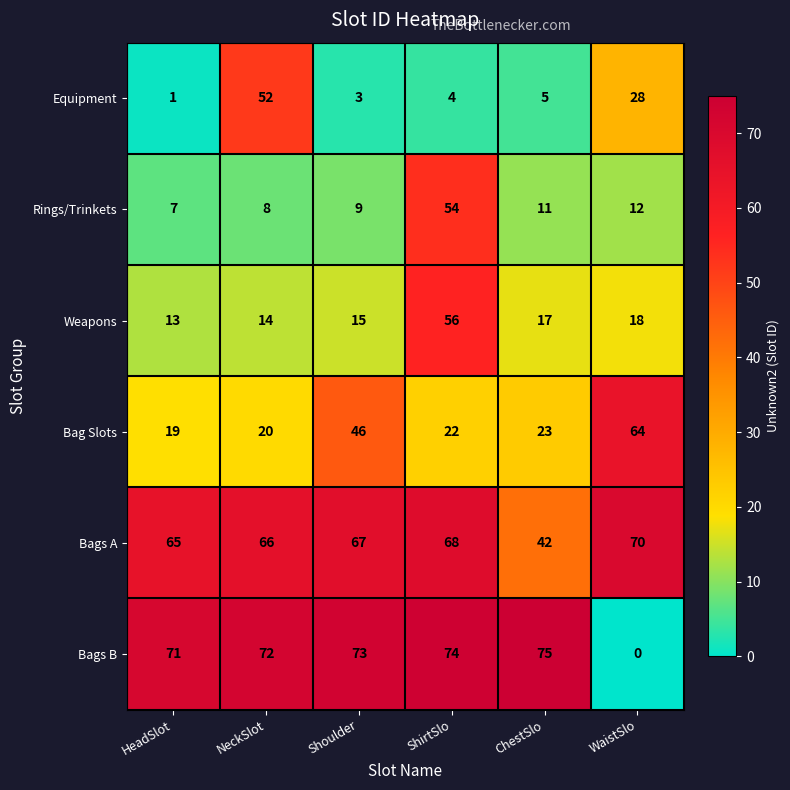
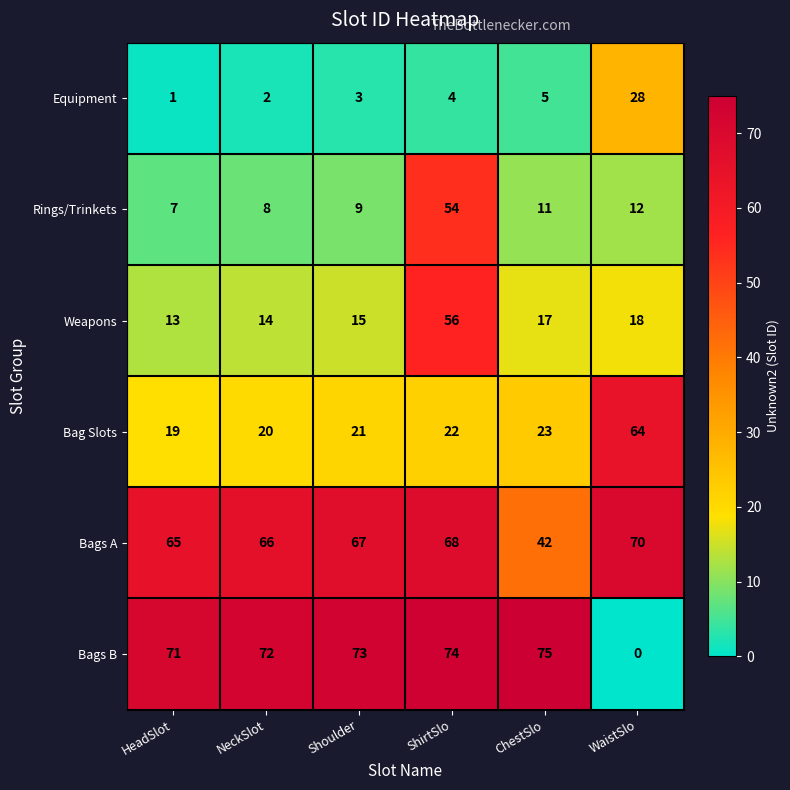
Equipment, NeckSlot: 52 -> 2
Bag Slots, Shoulder: 46 -> 21
